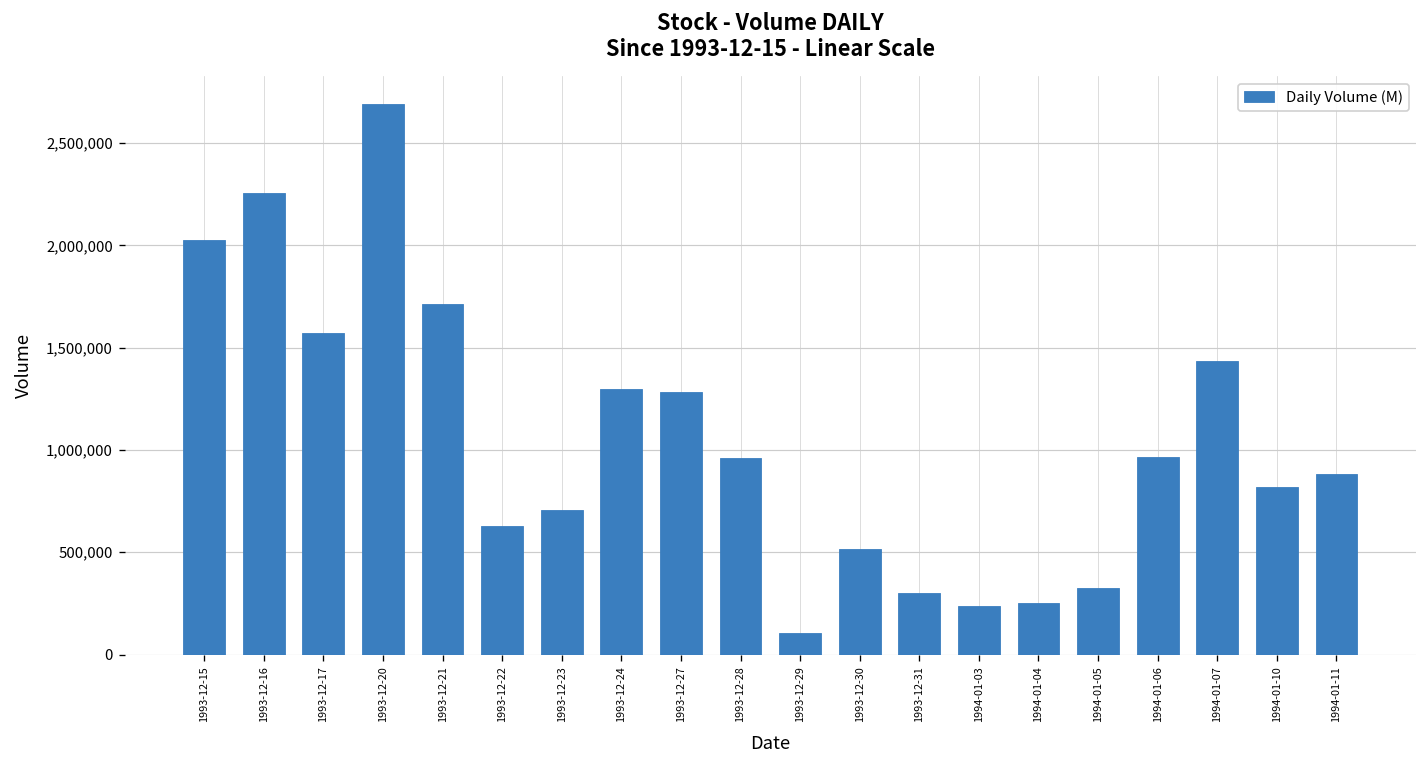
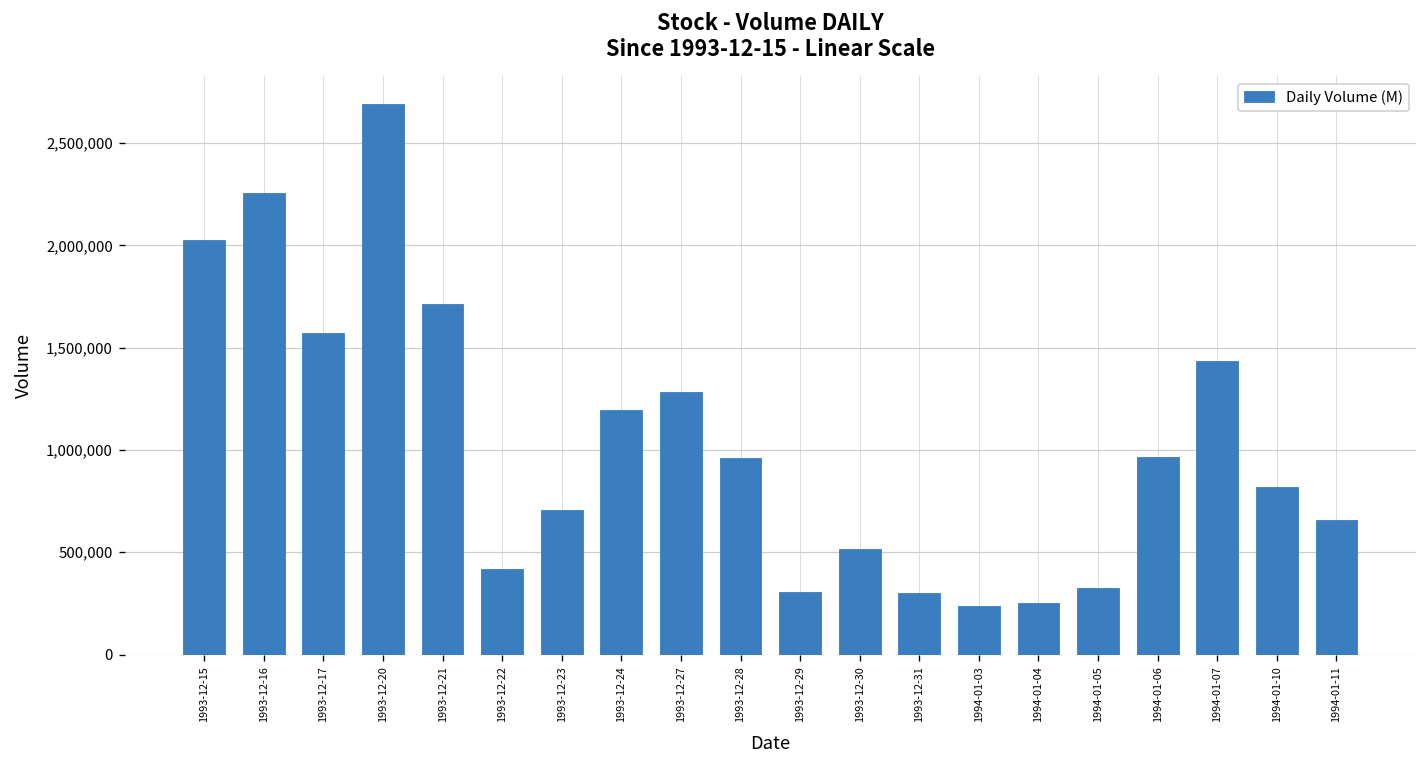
1993-12-22: 630,000 -> 420,000
1993-12-24: 1,300,000 -> 1,190,000
1993-12-29: 100,000 -> 310,000
1994-01-11: 880,000 -> 660,000
